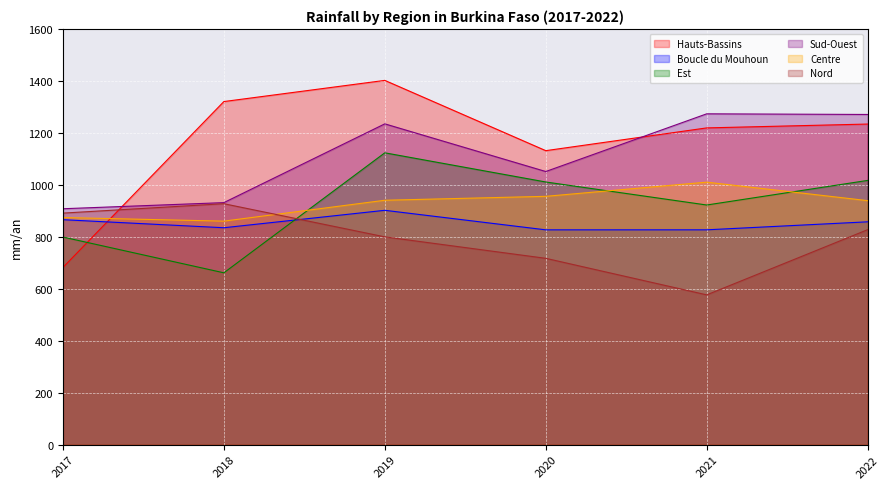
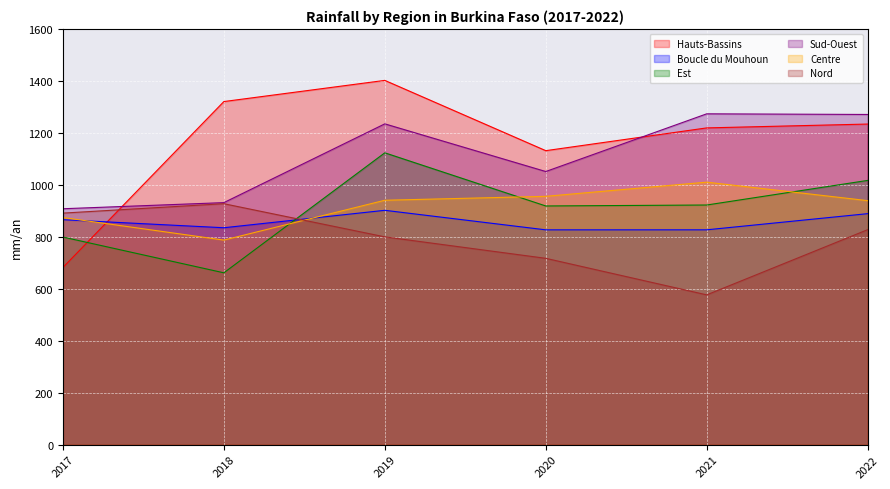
Centre, 2018: 860 -> 790
Est, 2020: 1010 -> 920
Boucle du Mouhoun, 2022: 860 -> 890
